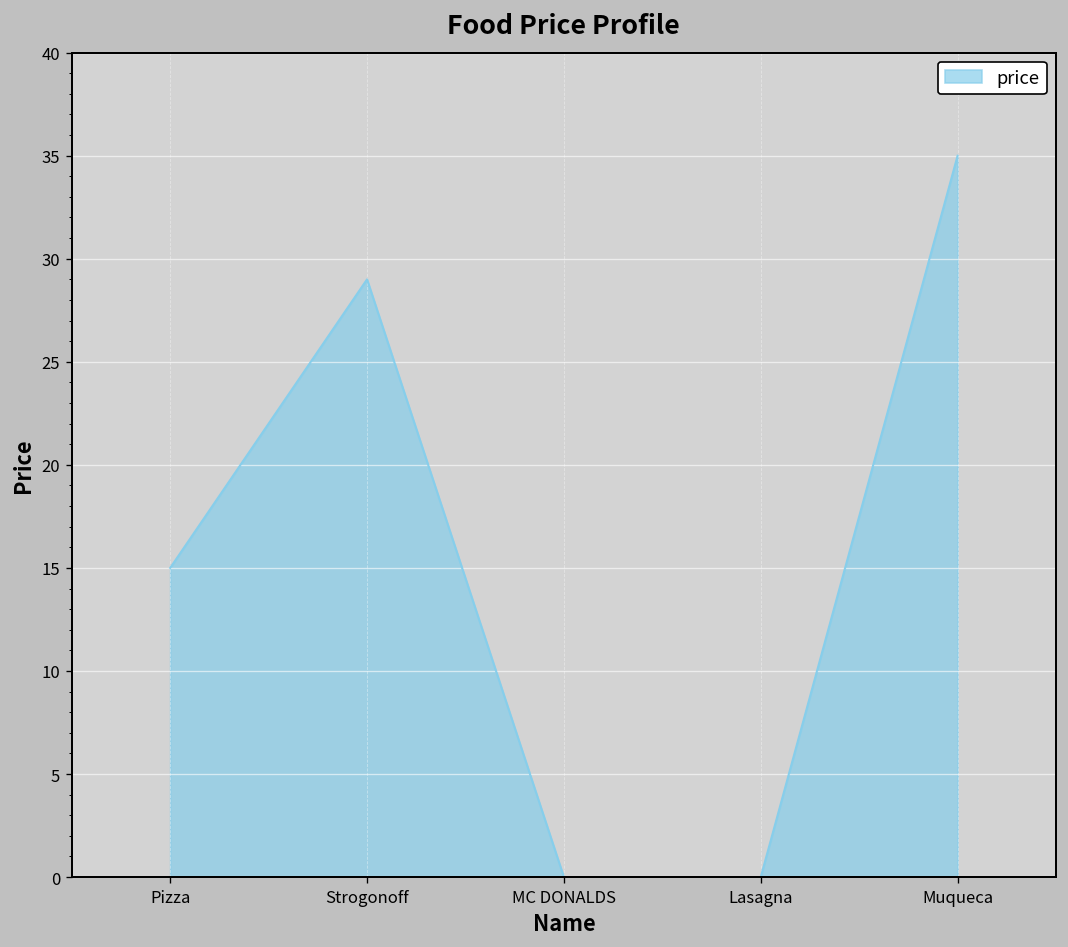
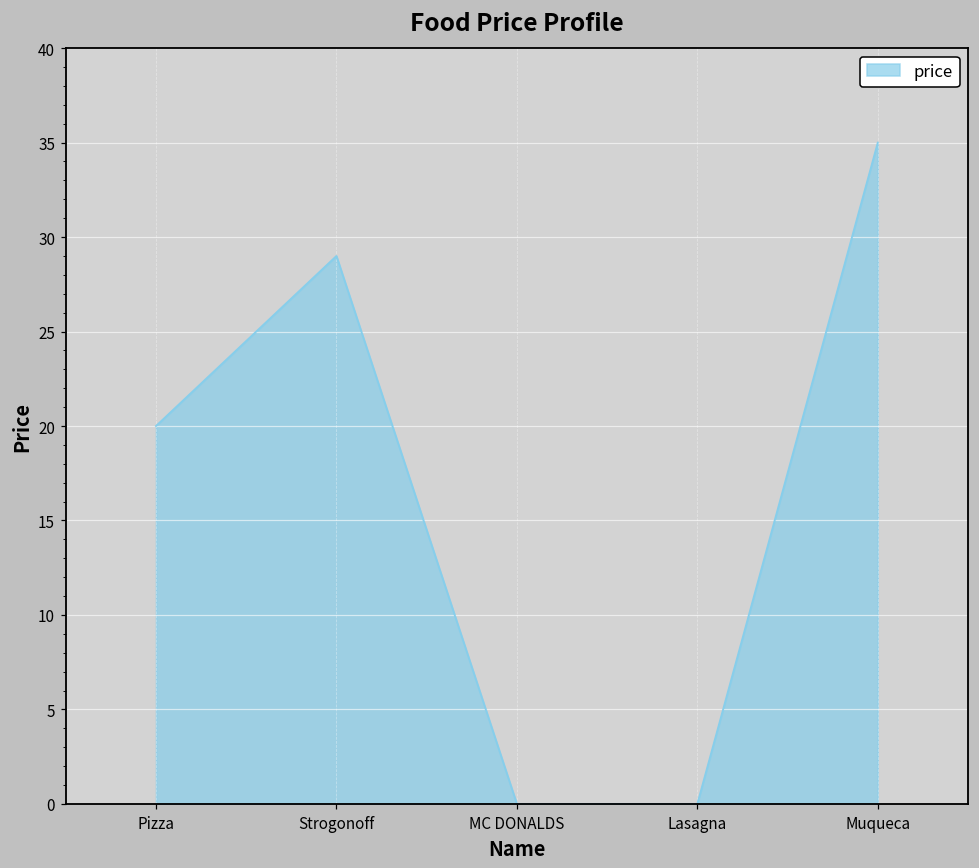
Pizza: 15 -> 20
